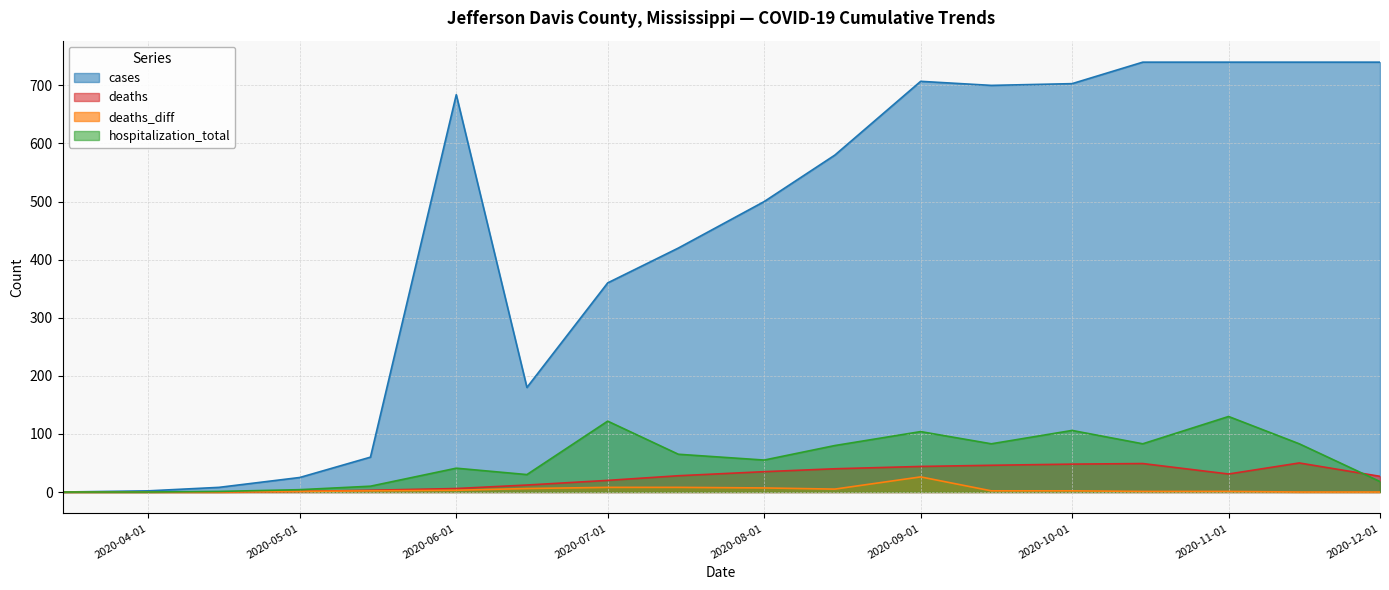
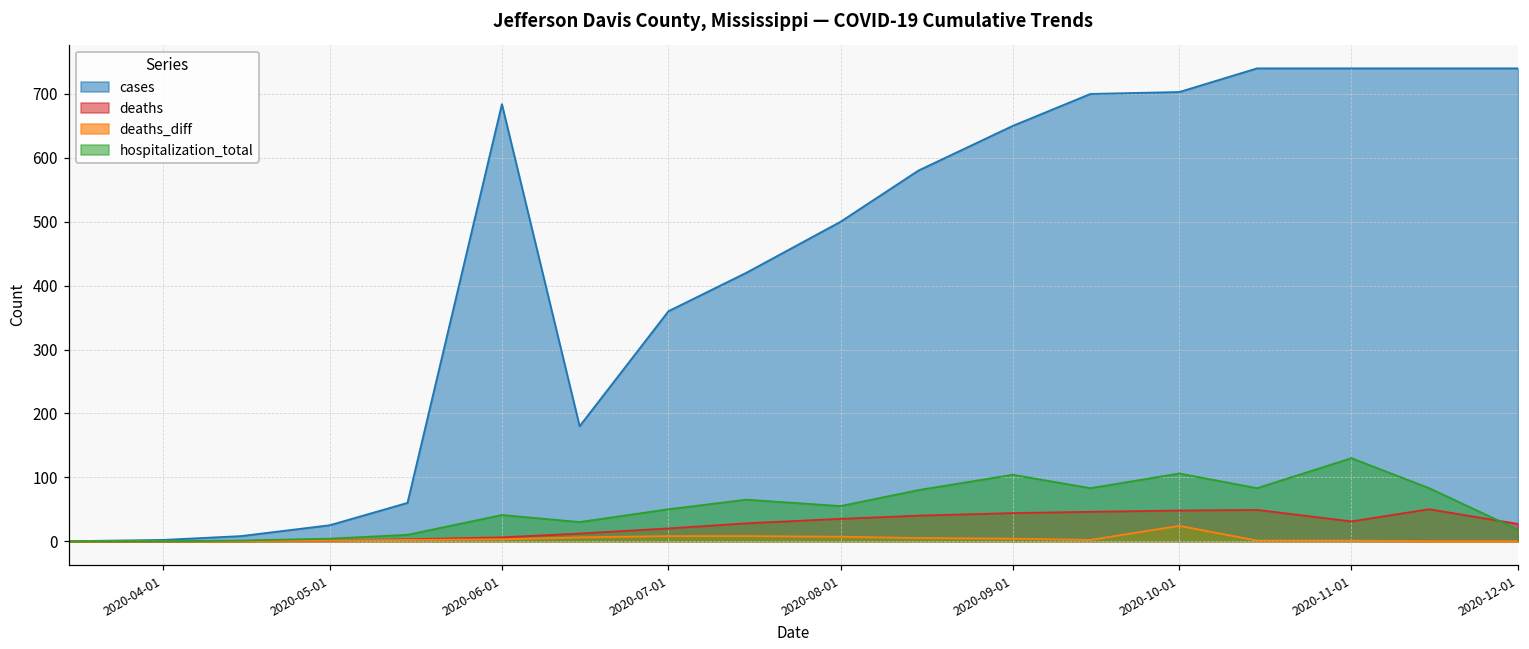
hospitalization_total, 2020-07-01: 120 -> 50
cases, 2020-09-01: 710 -> 650
deaths_diff, 2020-09-01: 30 -> 0
deaths_diff, 2020-10-01: 0 -> 20
